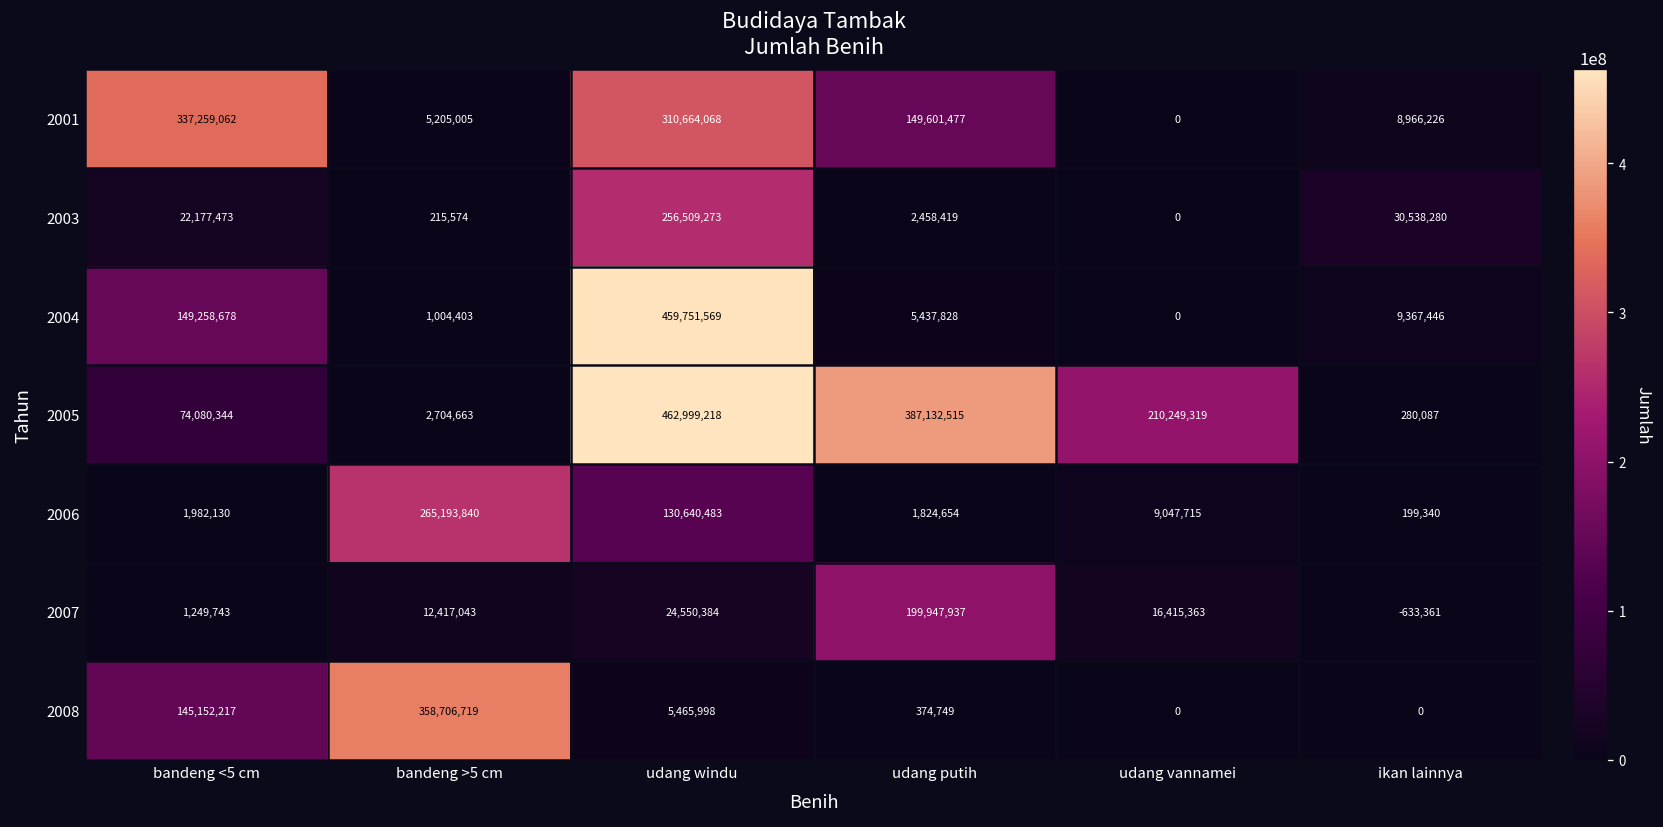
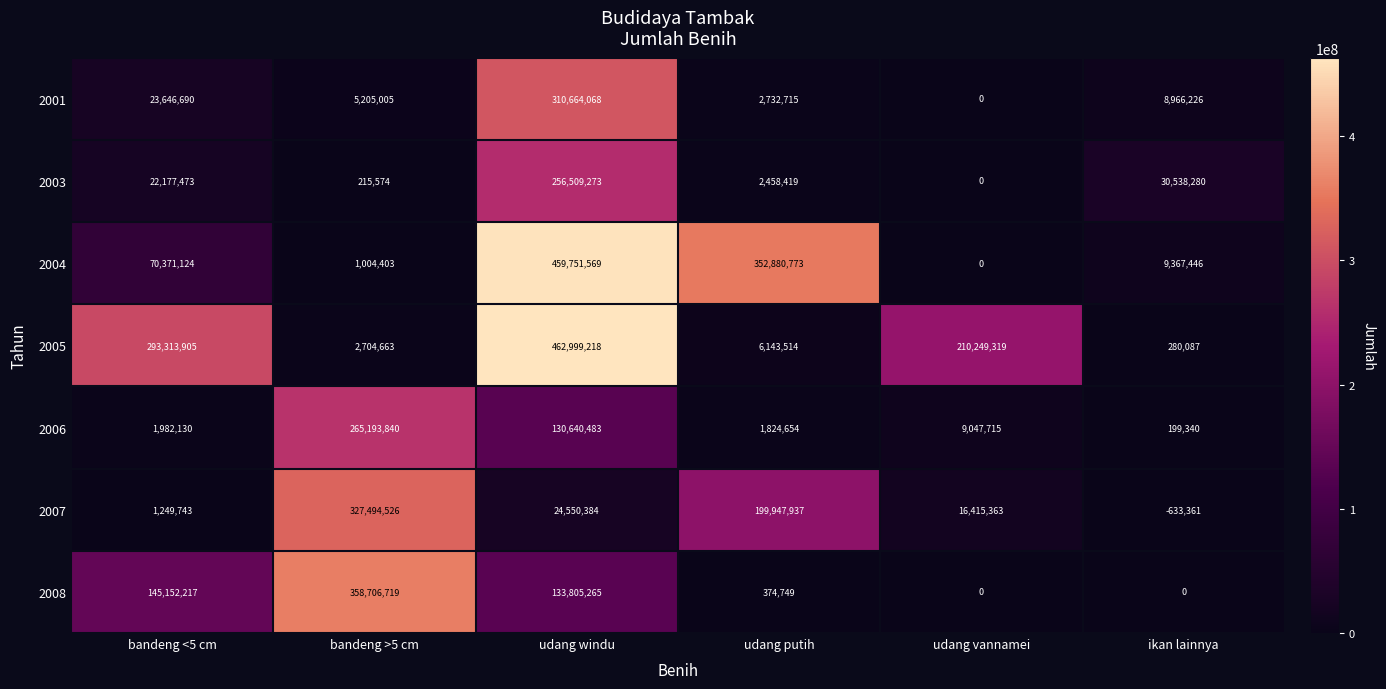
2001, bandeng <5 cm: 337,259,062 -> 23,646,690
2001, udang putih: 149,601,477 -> 2,732,715
2004, bandeng <5 cm: 149,258,678 -> 70,371,124
2004, udang putih: 5,437,828 -> 352,880,773
2005, bandeng <5 cm: 74,080,344 -> 293,313,905
2005, udang putih: 387,132,515 -> 6,143,514
2007, bandeng >5 cm: 12,417,043 -> 327,494,526
2008, udang windu: 5,465,998 -> 133,805,265
